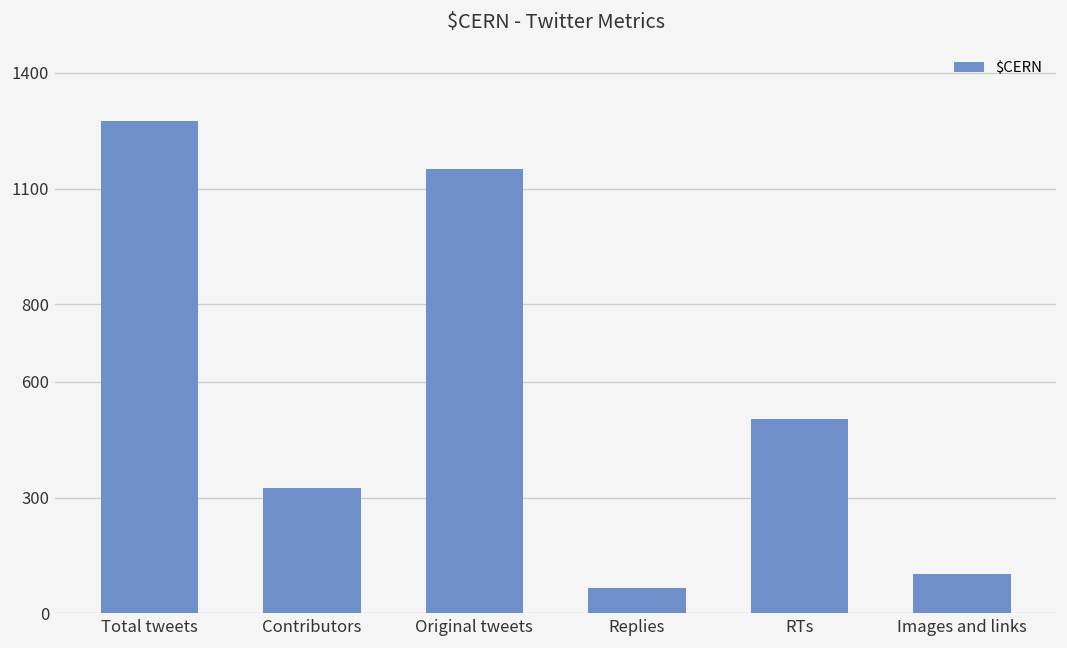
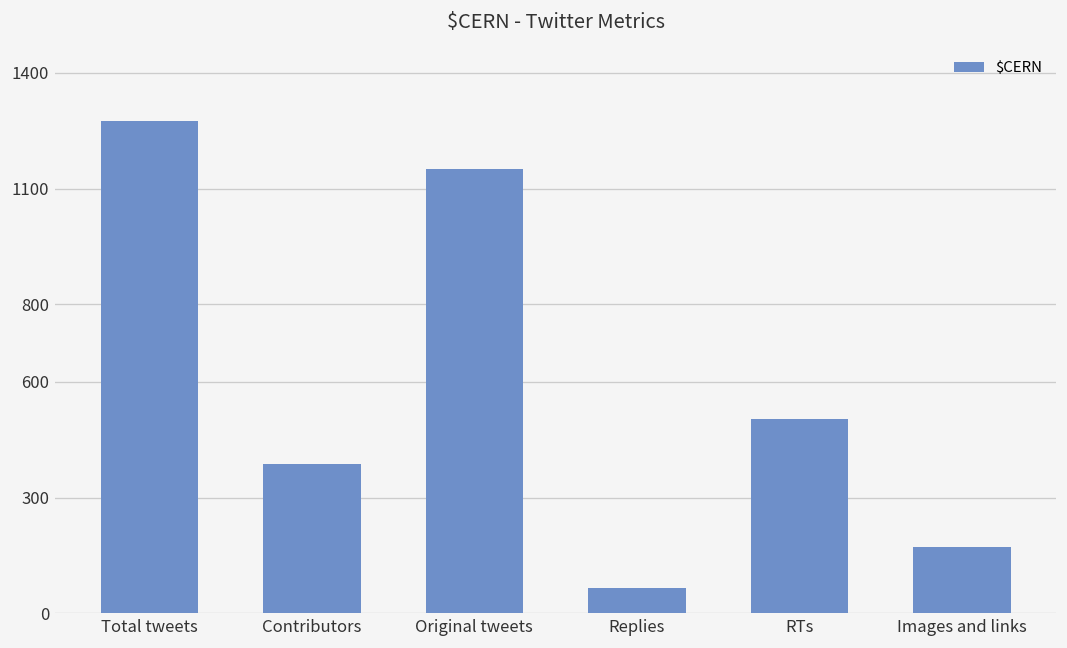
Contributors: 320 -> 390
Images and links: 100 -> 170
